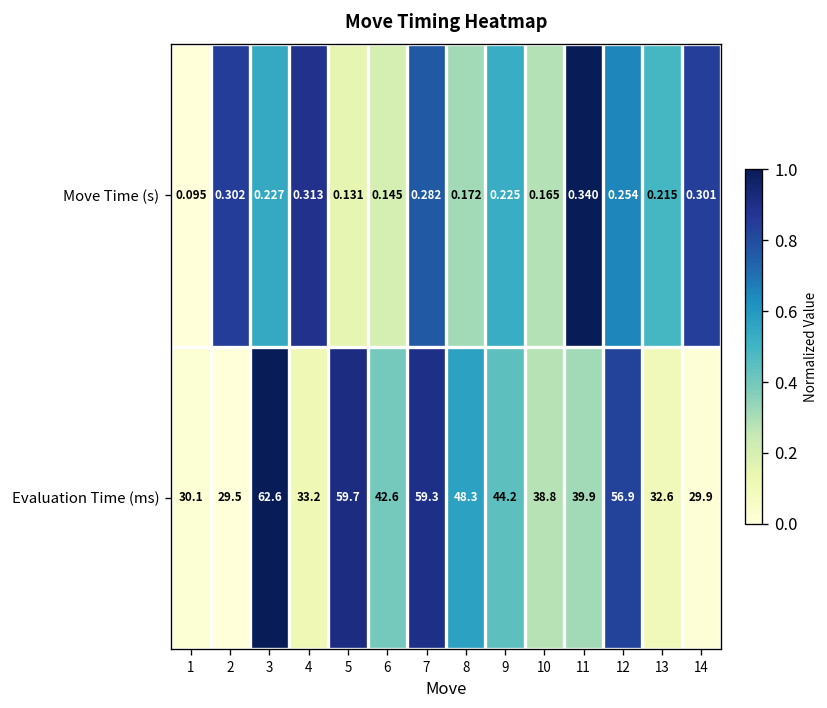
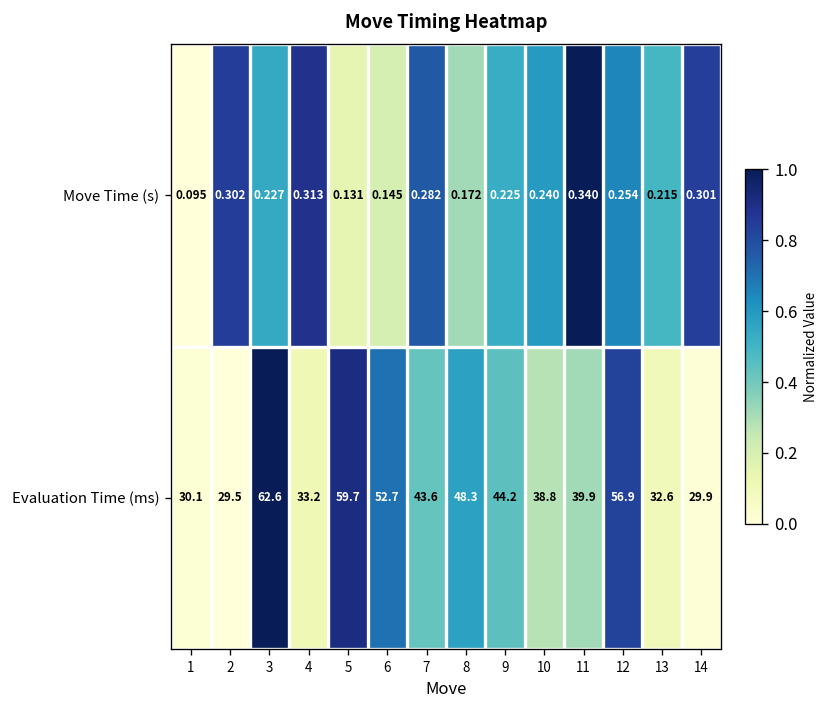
Move Time (s), 10: 0.165 -> 0.240
Evaluation Time (ms), 6: 42.6 -> 52.7
Evaluation Time (ms), 7: 59.3 -> 43.6
